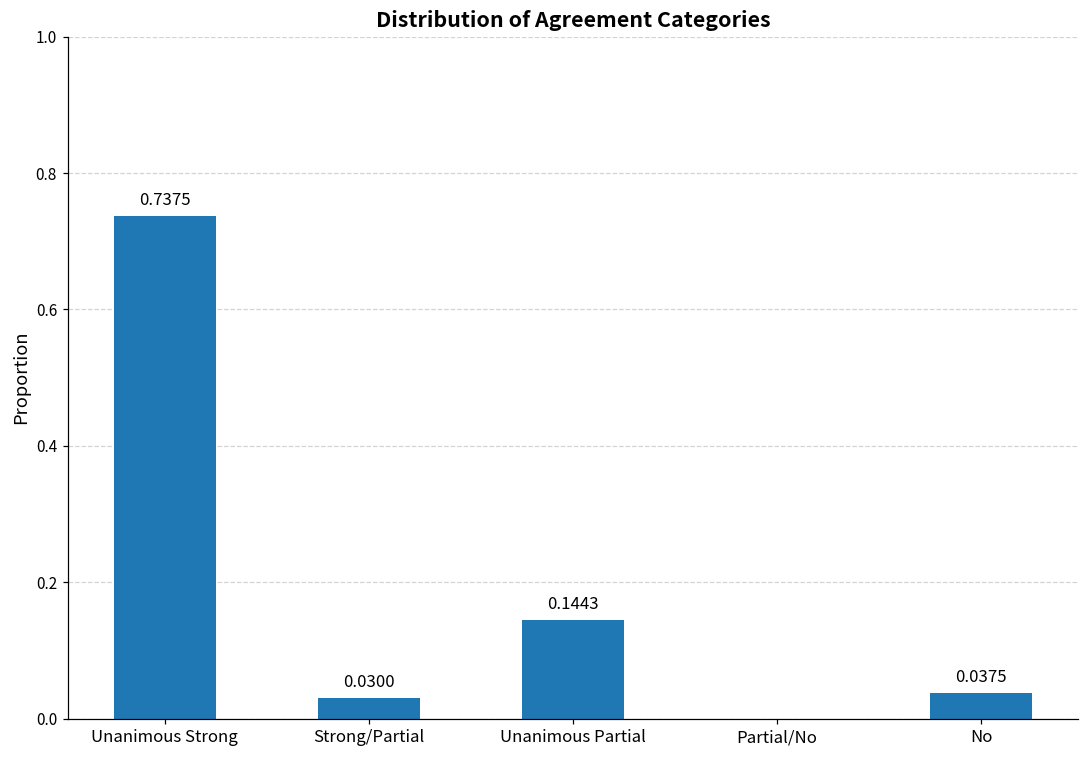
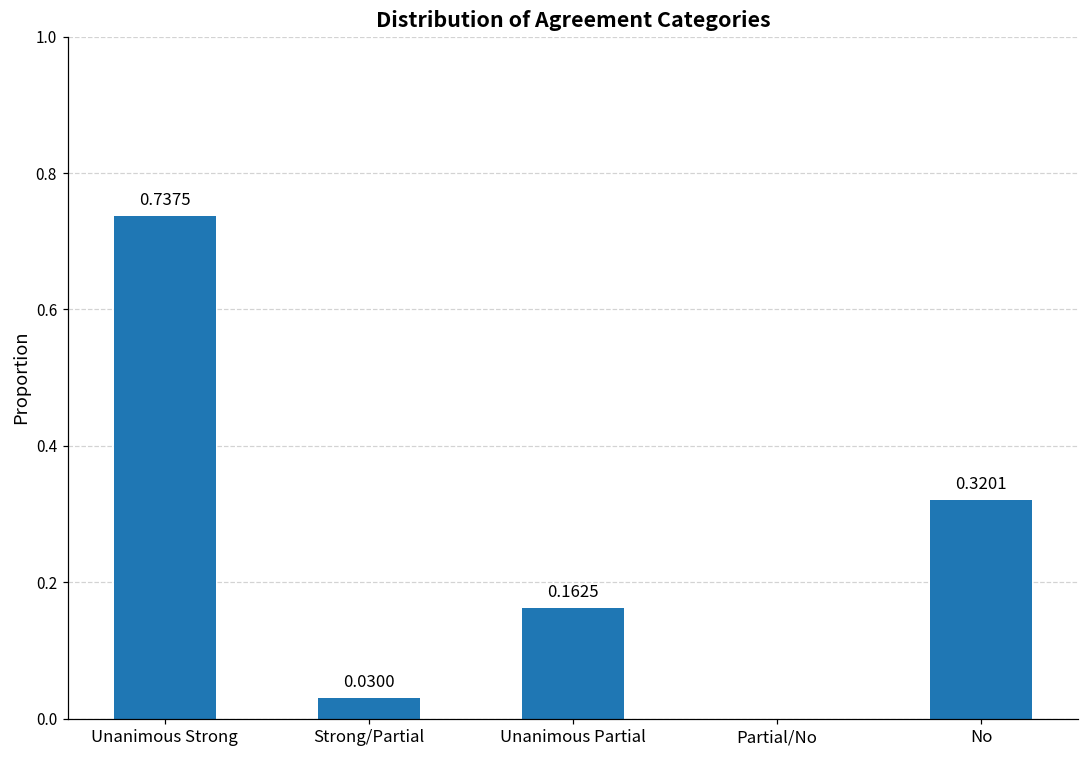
Unanimous Partial: 0.1443 -> 0.1625
No: 0.0375 -> 0.3201
